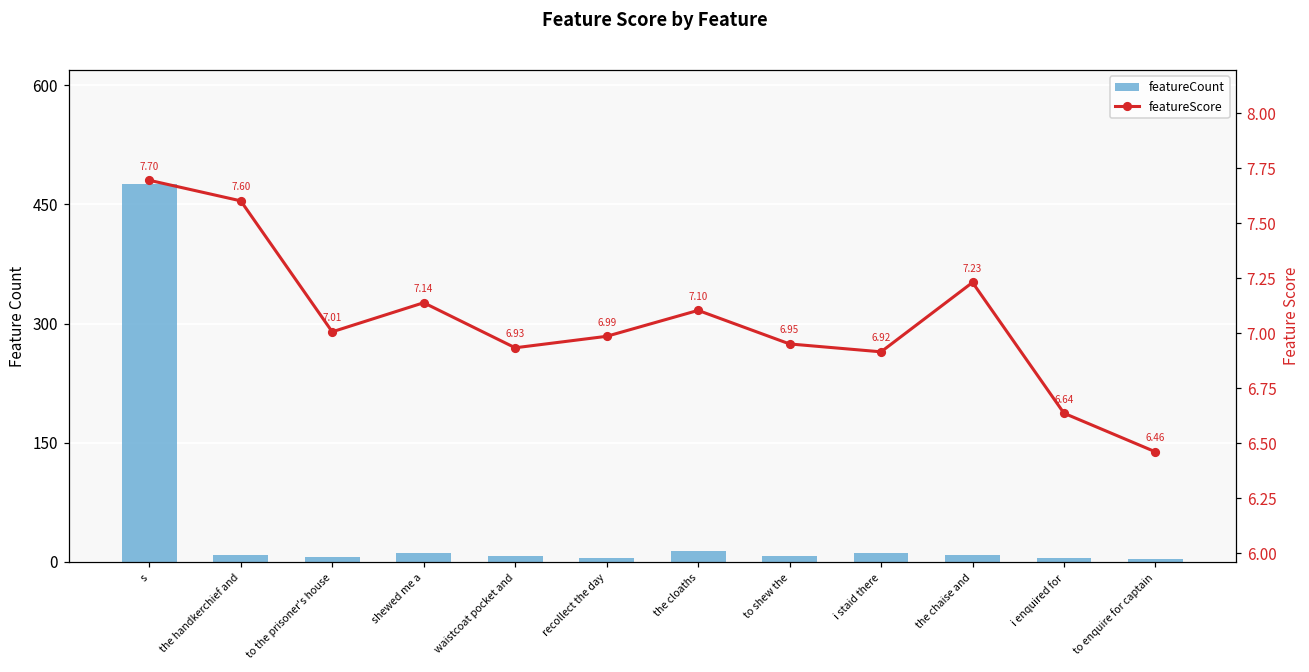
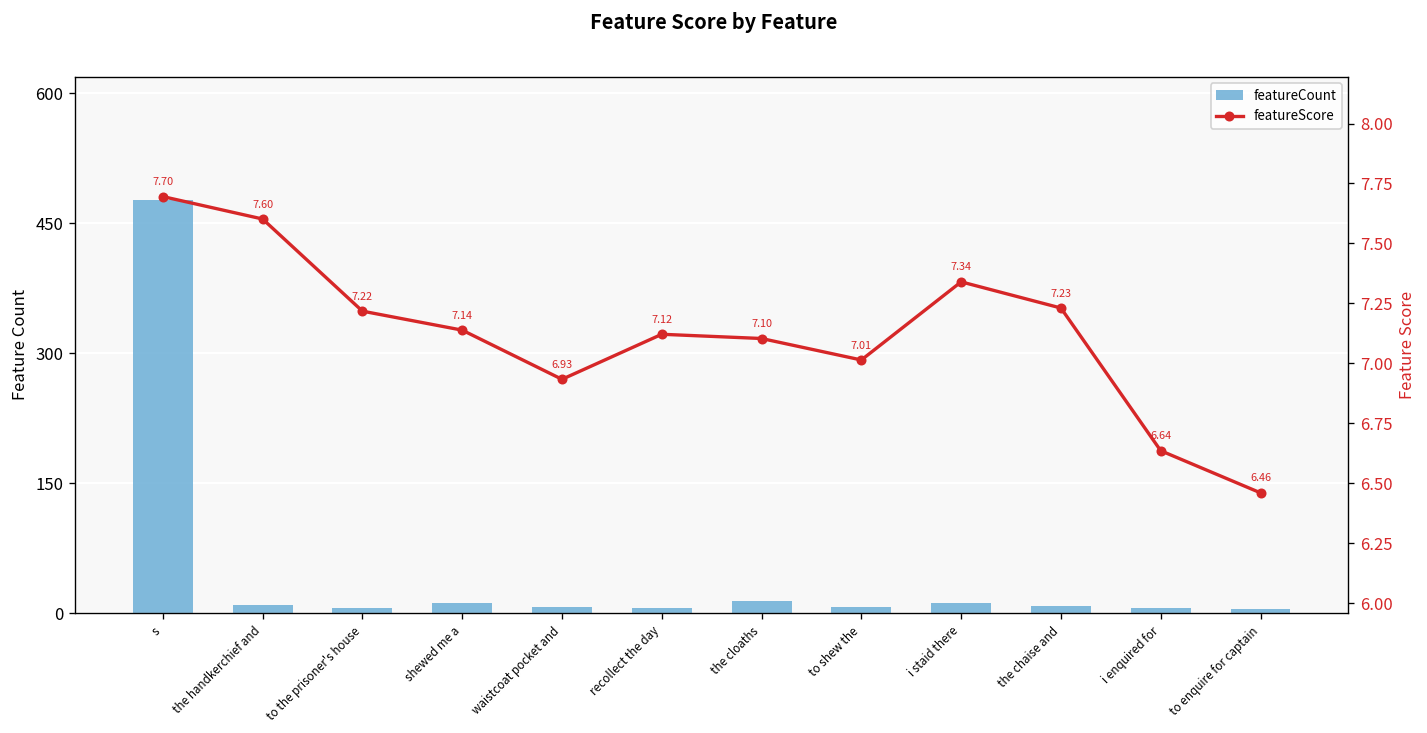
featureScore, to the prisoner's house: 7.01 -> 7.22
featureScore, recollect the day: 6.99 -> 7.12
featureScore, to shew the: 6.95 -> 7.01
featureScore, i staid there: 6.92 -> 7.34
